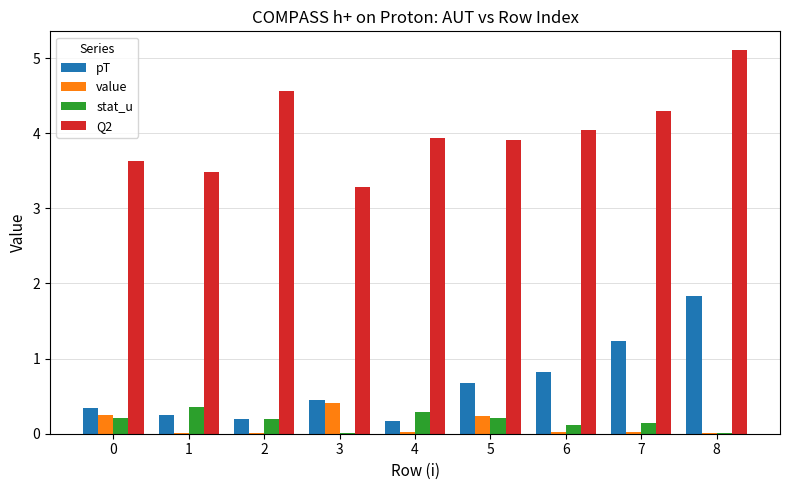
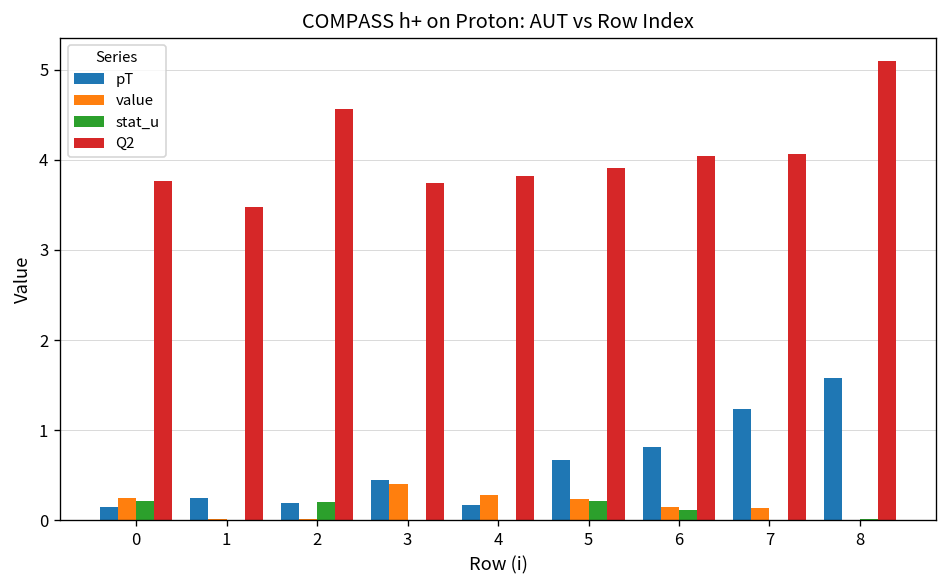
pT, 0: 0.3 -> 0.2
Q2, 0: 3.6 -> 3.8
stat_u, 1: 0.4 -> 0.0
Q2, 3: 3.3 -> 3.7
value, 4: 0.0 -> 0.3
stat_u, 4: 0.3 -> 0.0
Q2, 4: 3.9 -> 3.8
value, 6: 0.0 -> 0.1
value, 7: 0.0 -> 0.1
stat_u, 7: 0.1 -> 0.0
Q2, 7: 4.3 -> 4.1
pT, 8: 1.8 -> 1.6
